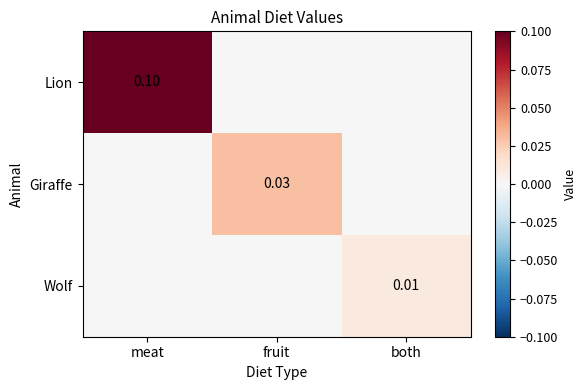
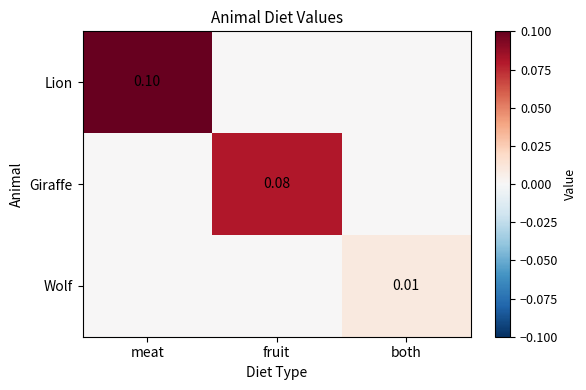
Giraffe, fruit: 0.03 -> 0.08
